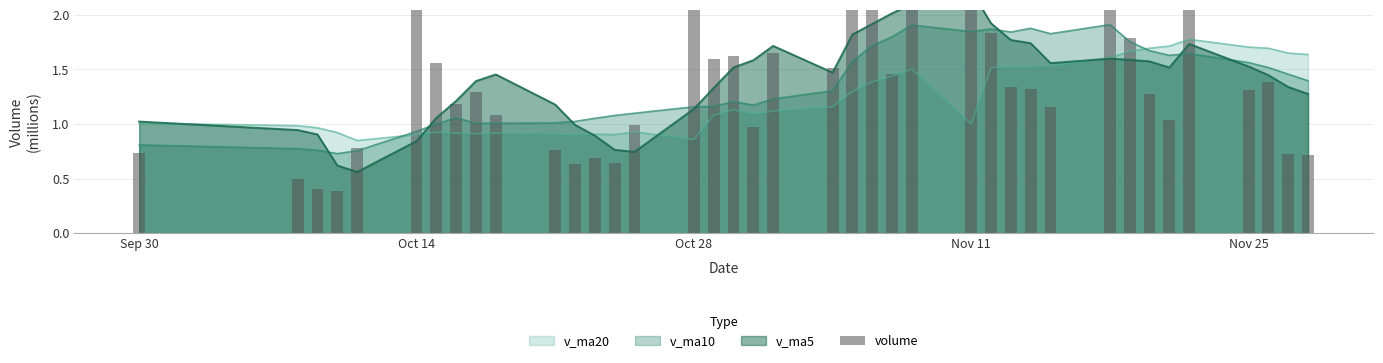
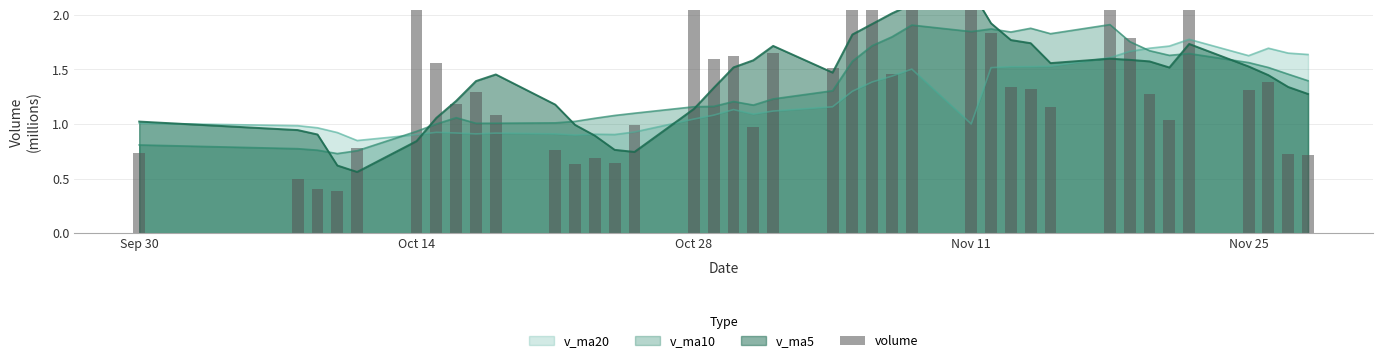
v_ma20, Oct 28: 0.86 -> 1.05
v_ma20, Nov 25: 1.70 -> 1.63
